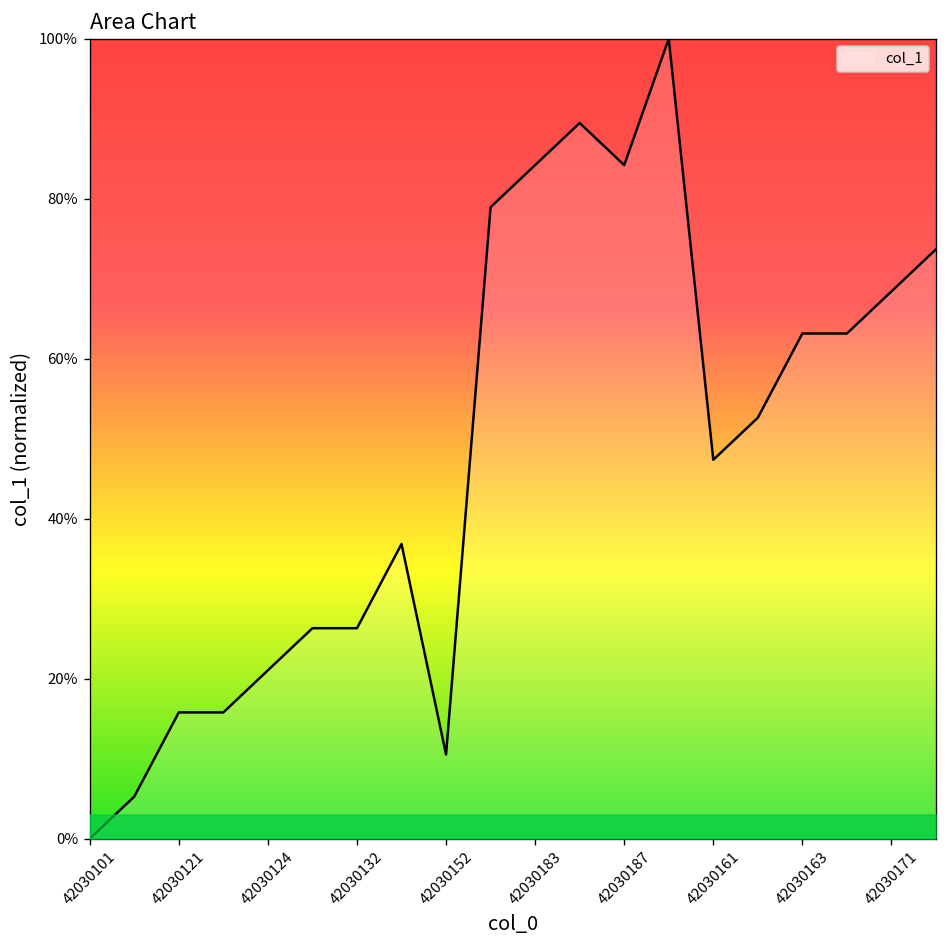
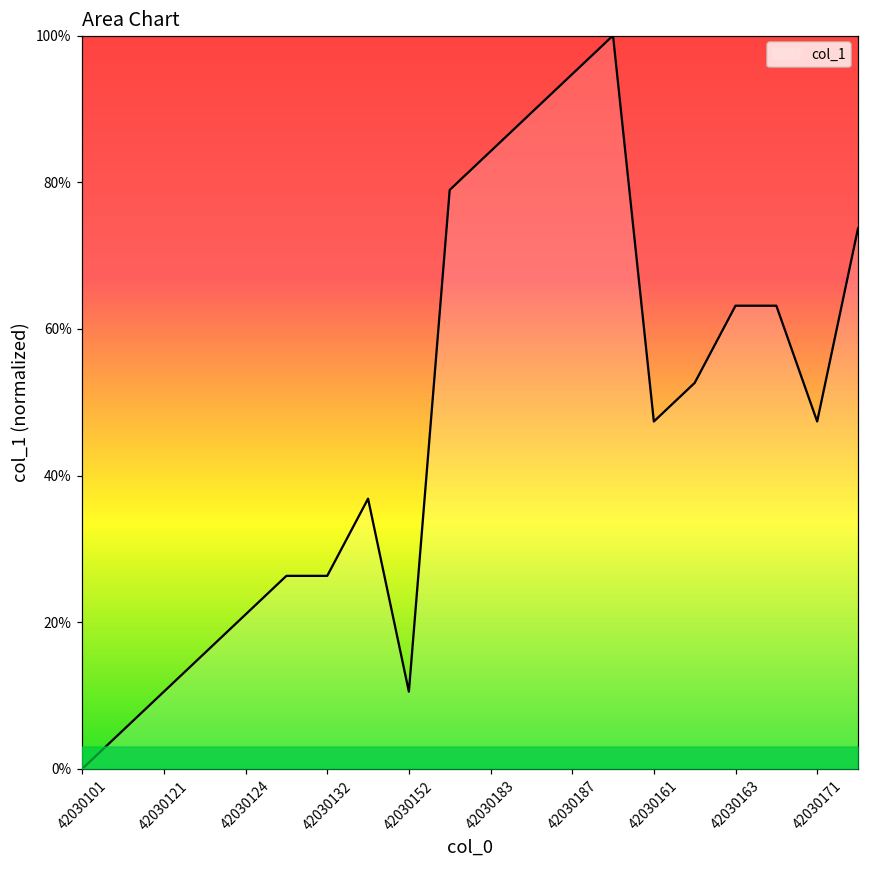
col_1, 42030121: 16% -> 11%
col_1, 42030187: 84% -> 95%
col_1, 42030171: 68% -> 47%
